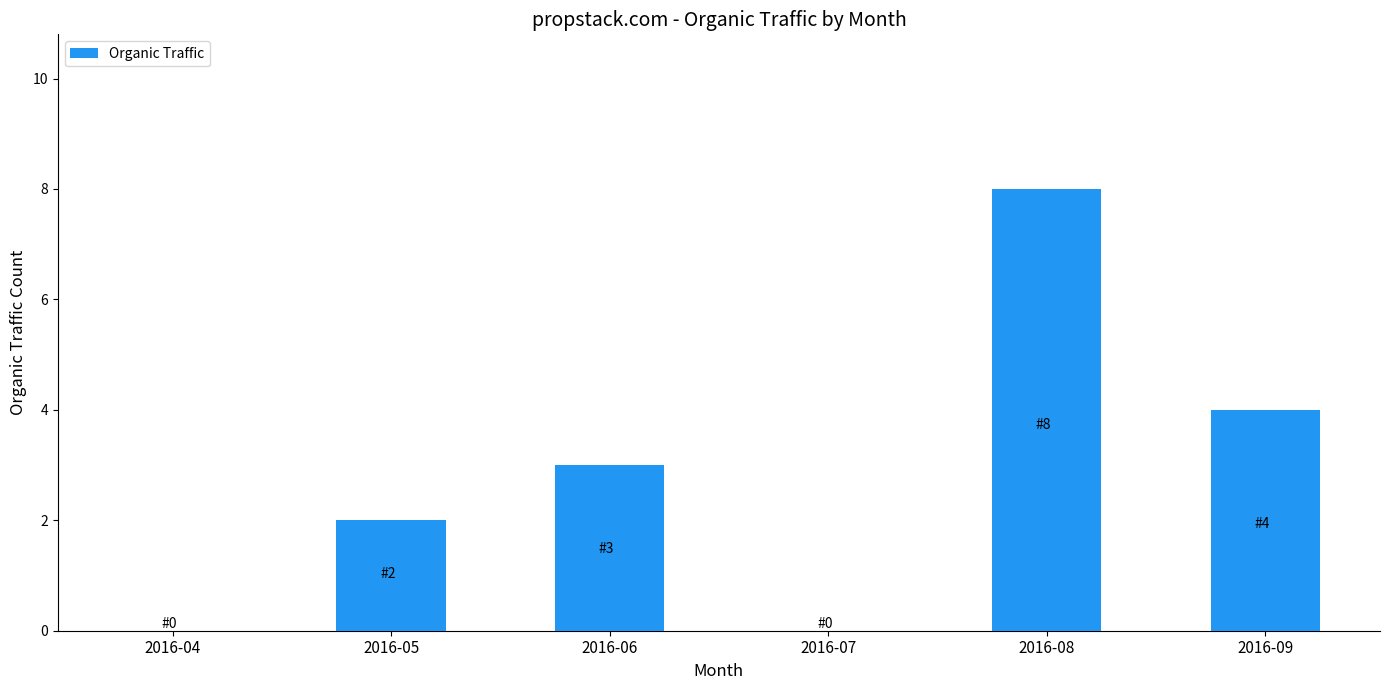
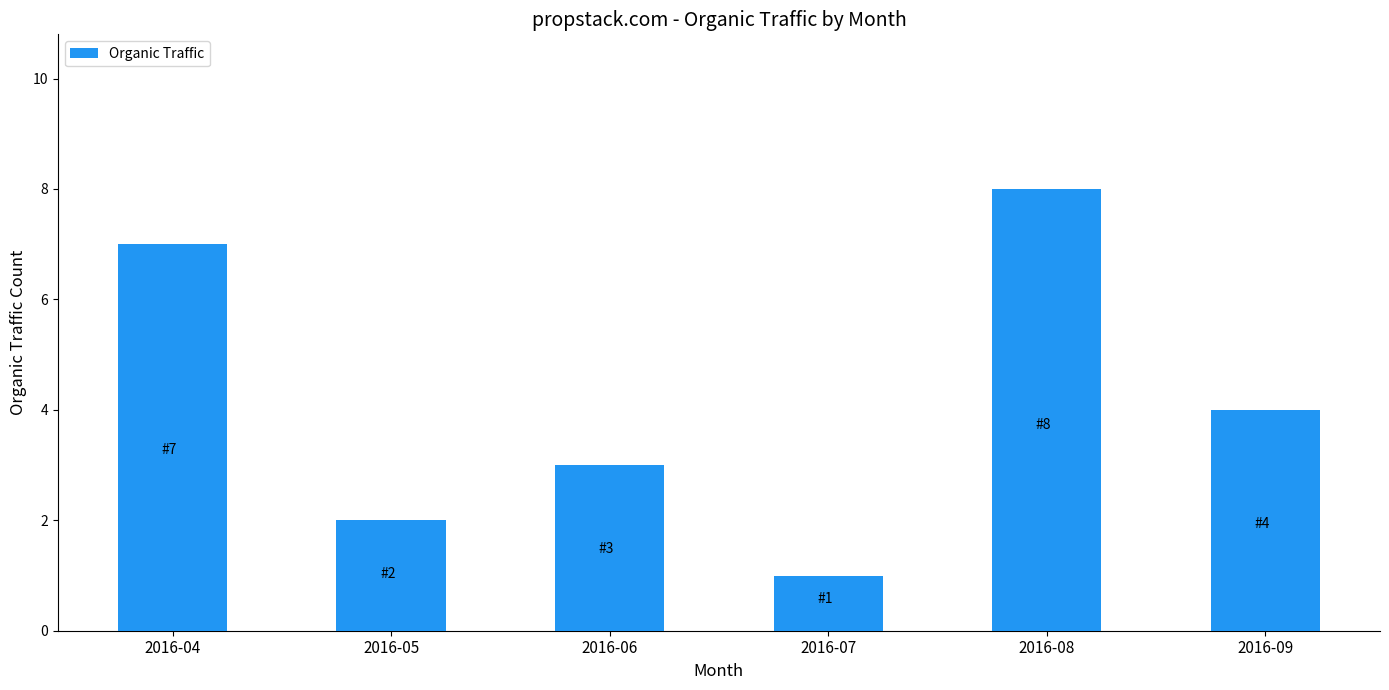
2016-04: 0 -> 7
2016-07: 0 -> 1
